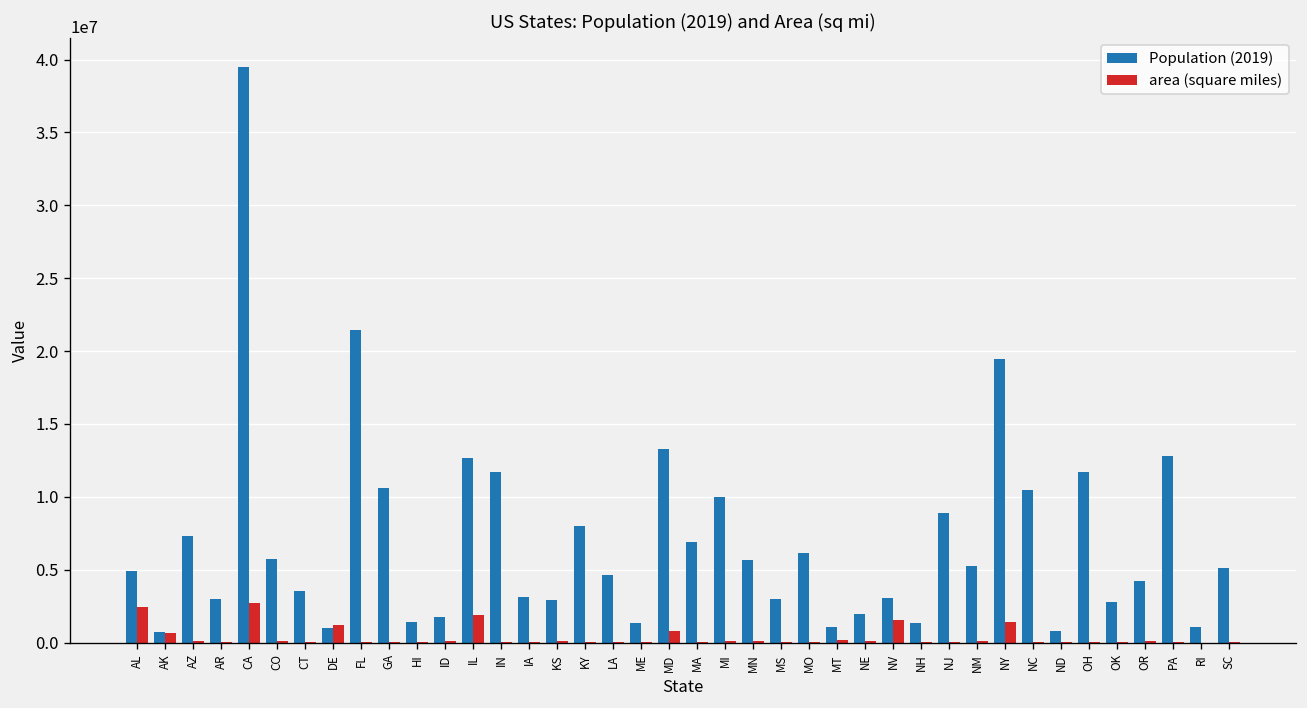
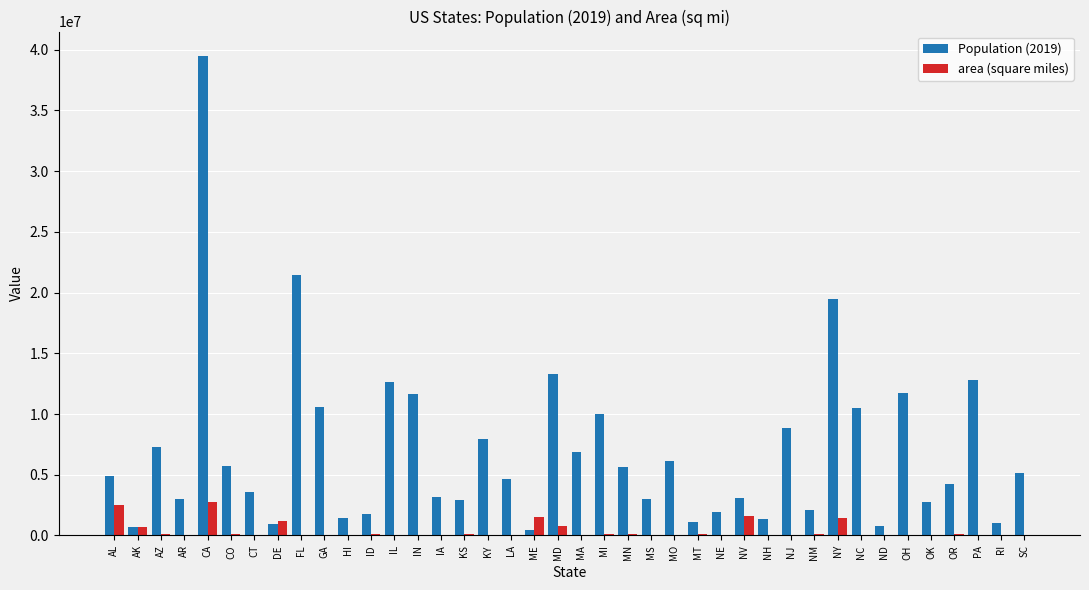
area (square miles), IL: 1900000 -> 100000
Population (2019), ME: 1300000 -> 400000
area (square miles), ME: 0 -> 1500000
Population (2019), NM: 5300000 -> 2100000
